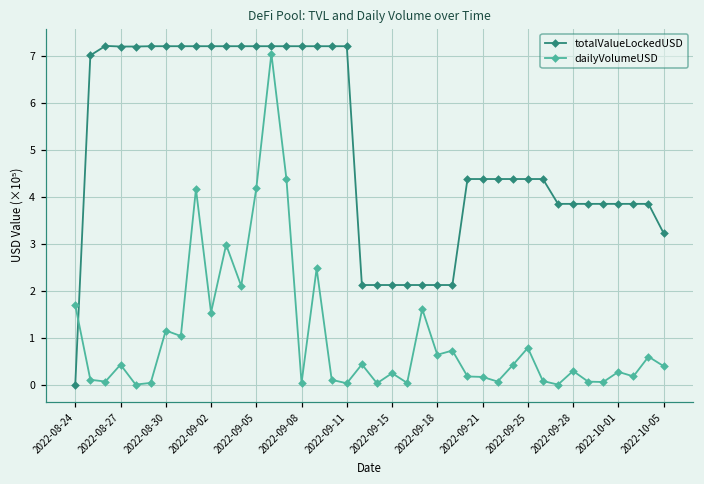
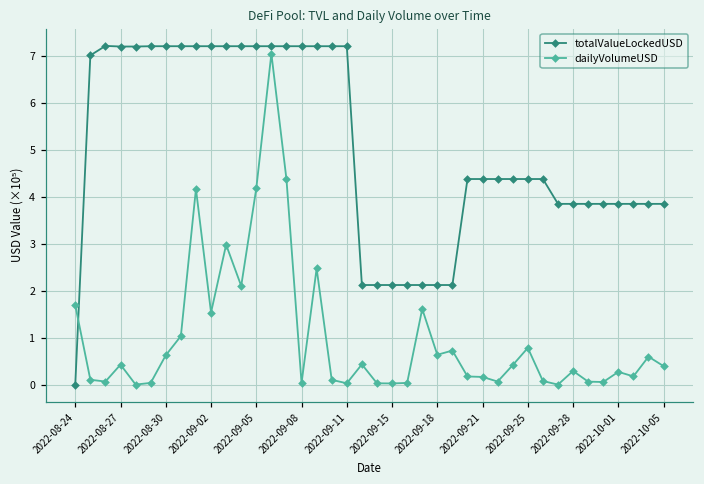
dailyVolumeUSD, 2022-08-30: 1.2 -> 0.6
dailyVolumeUSD, 2022-09-15: 0.2 -> 0.0
totalValueLockedUSD, 2022-10-05: 3.2 -> 3.9
